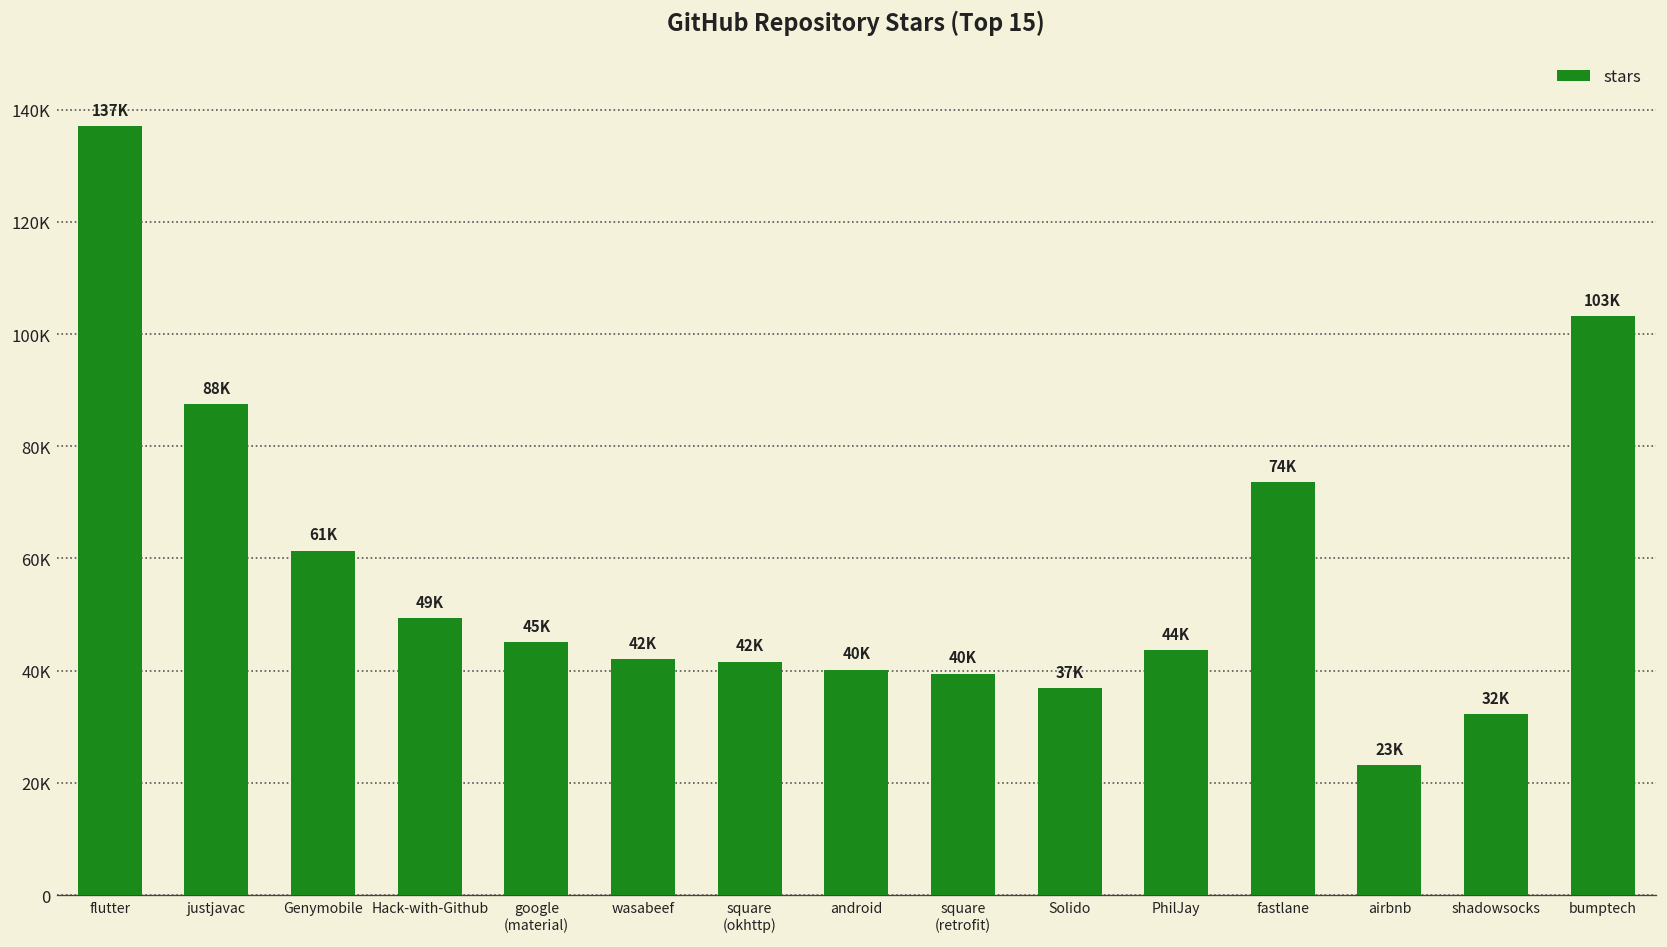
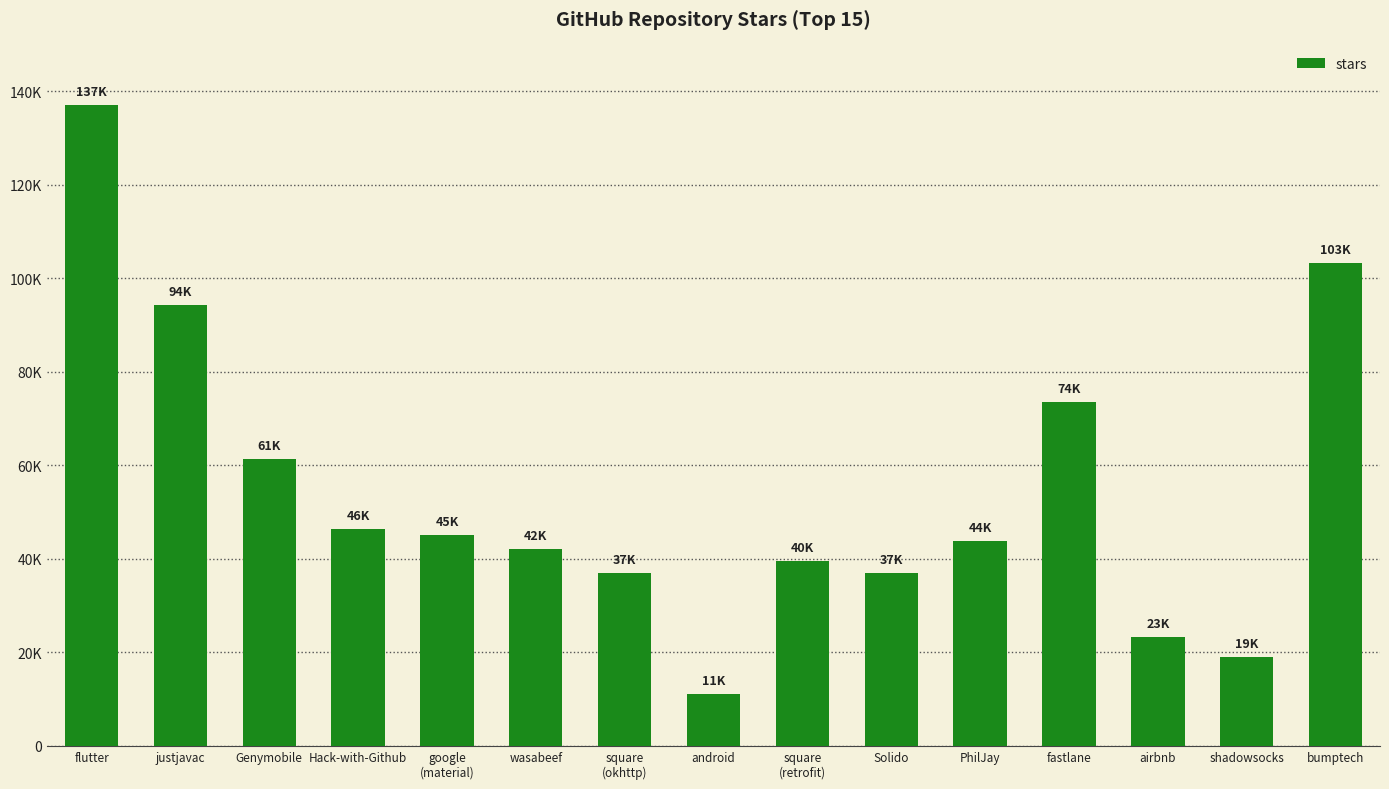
justjavac: 88K -> 94K
Hack-with-Github: 49K -> 46K
square (okhttp): 42K -> 37K
android: 40K -> 11K
shadowsocks: 32K -> 19K
